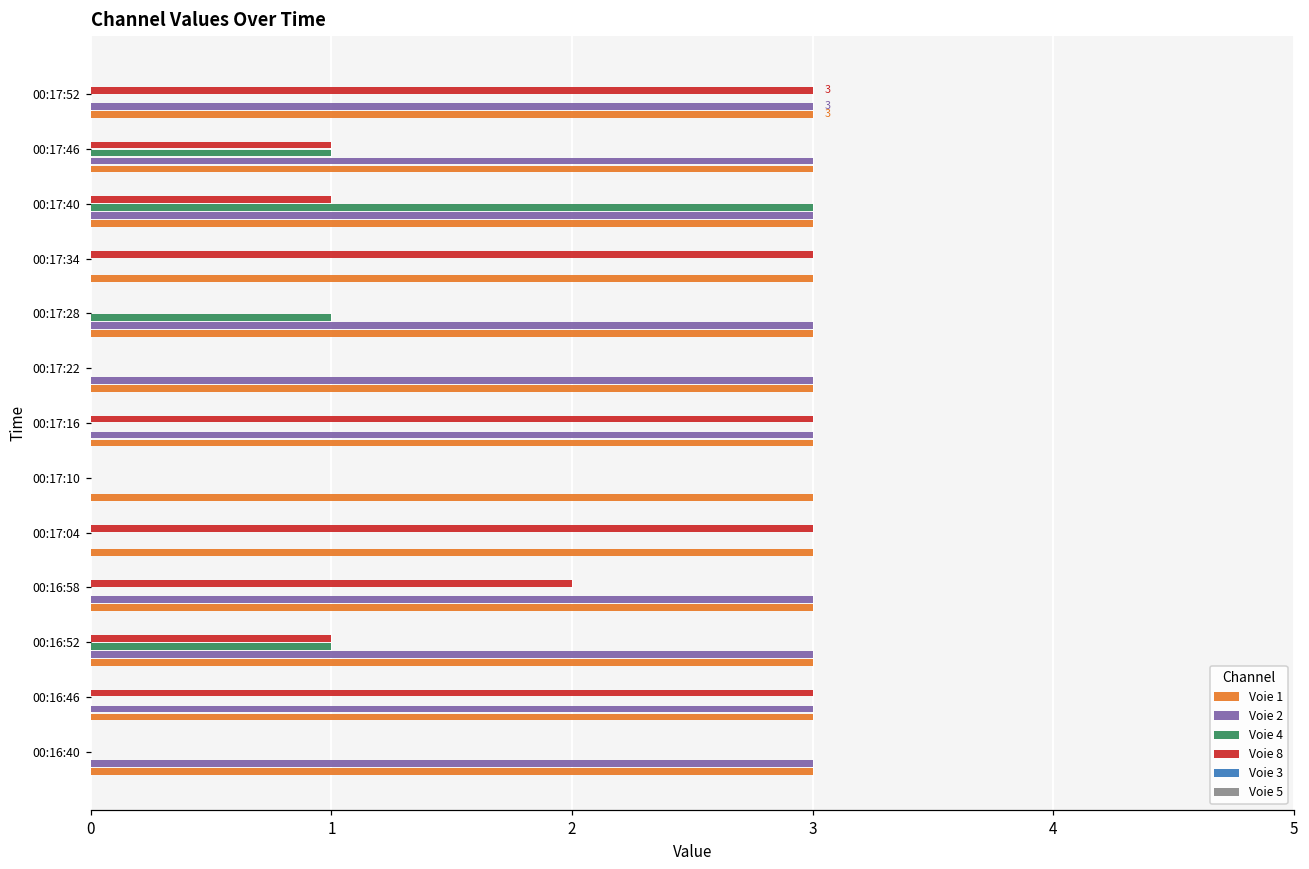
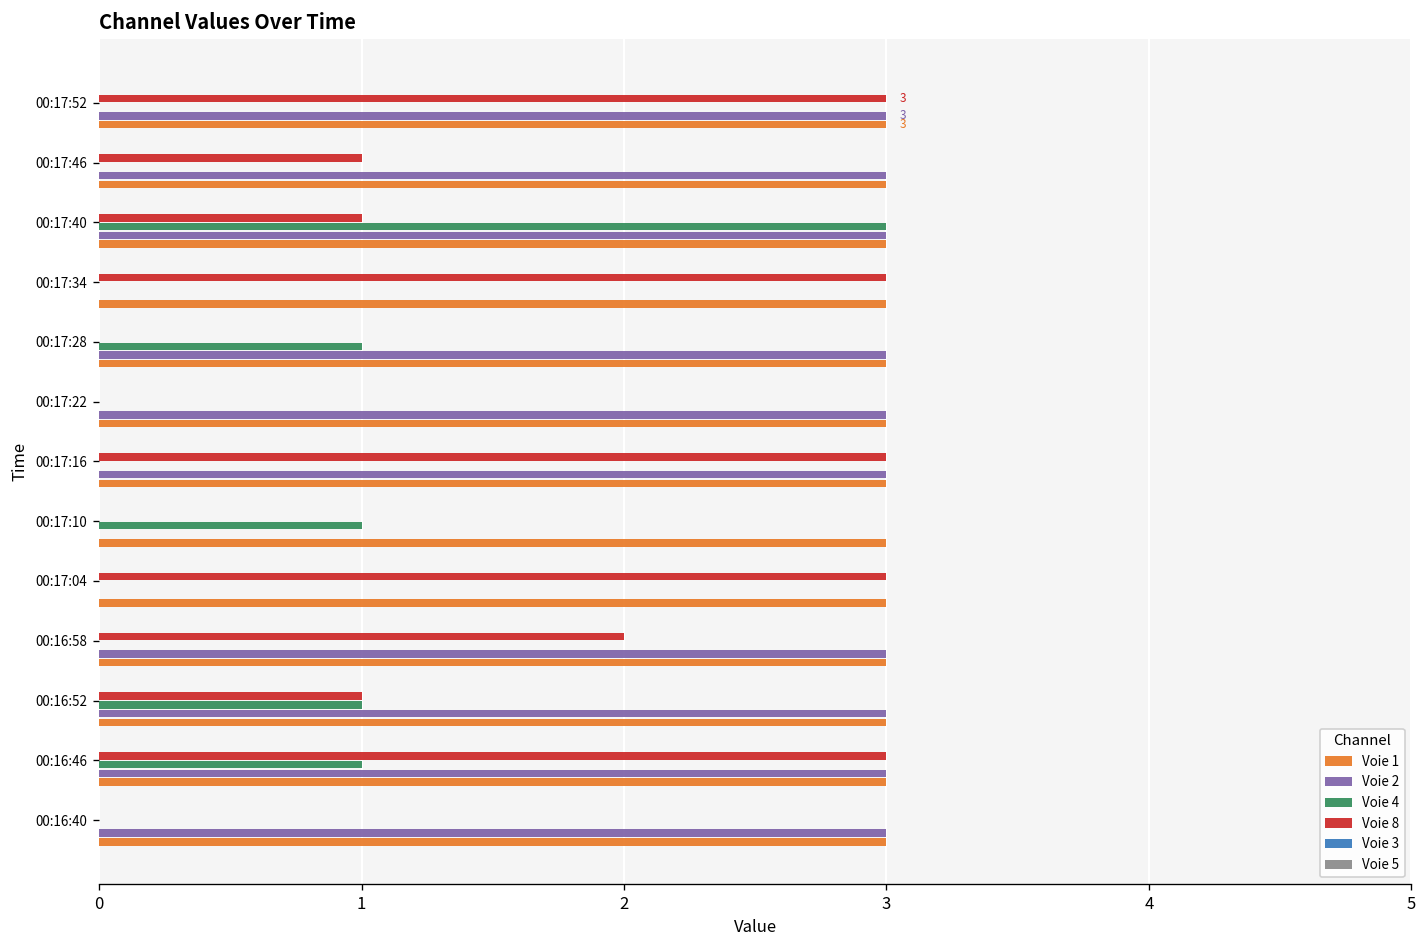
Voie 4, 00:17:46: 1 -> 0
Voie 4, 00:17:10: 0 -> 1
Voie 4, 00:16:46: 0 -> 1
